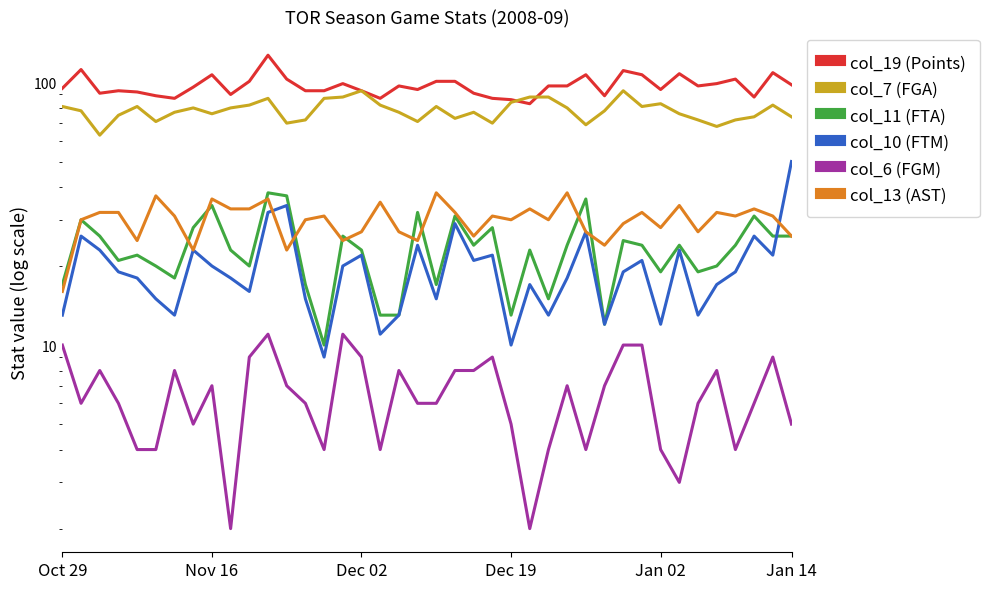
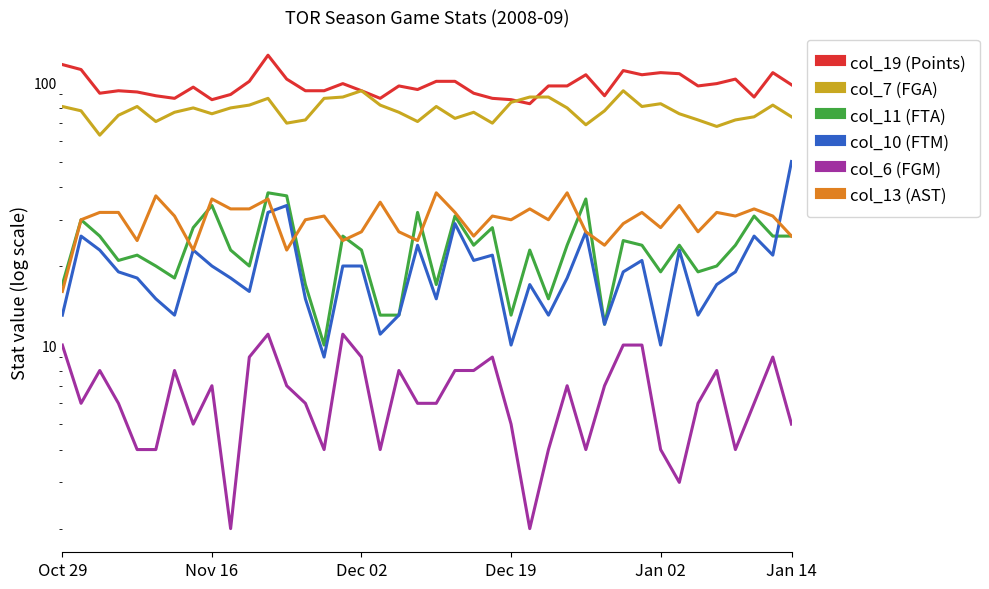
col_19 (Points), Oct 29: 95 -> 120
col_19 (Points), Nov 16: 107 -> 86
col_10 (FTM), Dec 02: 22 -> 20
col_19 (Points), Jan 02: 94 -> 109
col_10 (FTM), Jan 02: 12 -> 10
